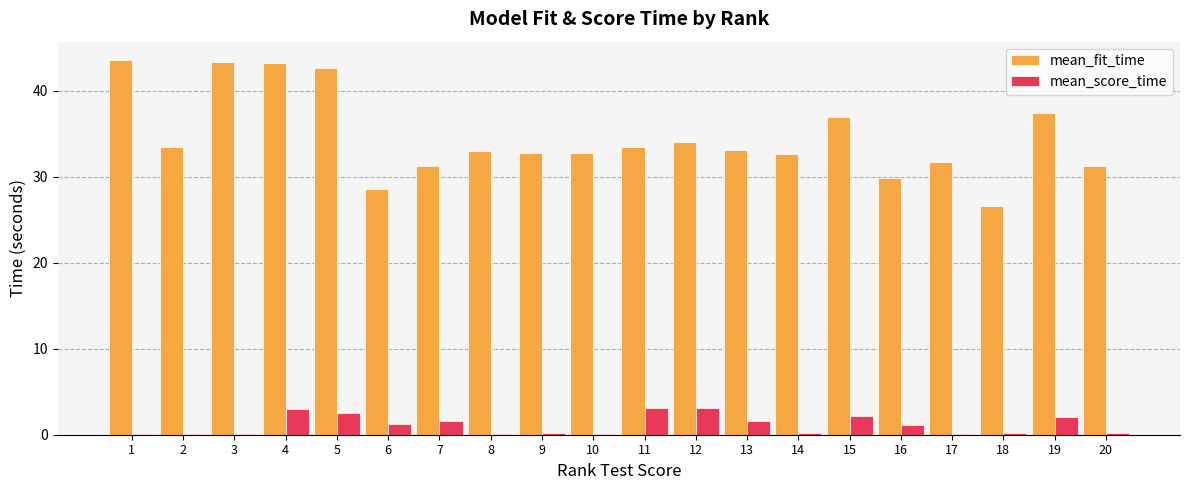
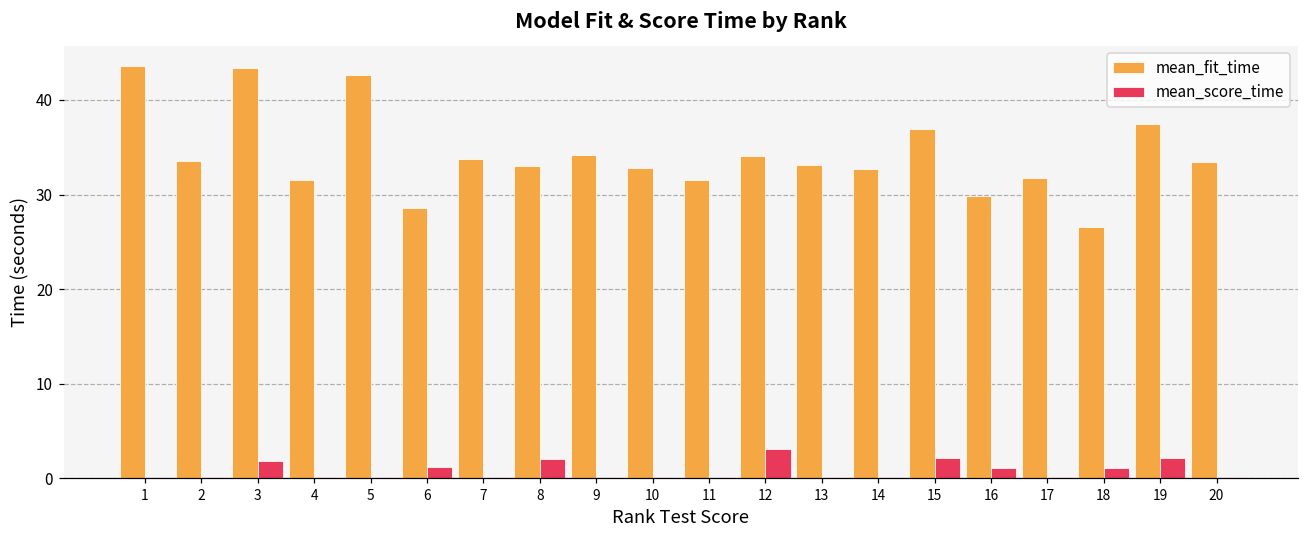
mean_score_time, 3: 0 -> 2
mean_fit_time, 4: 43 -> 32
mean_score_time, 4: 3 -> 0
mean_score_time, 5: 3 -> 0
mean_fit_time, 7: 31 -> 34
mean_score_time, 7: 2 -> 0
mean_score_time, 8: 0 -> 2
mean_fit_time, 9: 33 -> 34
mean_fit_time, 11: 33 -> 32
mean_score_time, 11: 3 -> 0
mean_score_time, 13: 2 -> 0
mean_score_time, 18: 0 -> 1
mean_fit_time, 20: 31 -> 33
